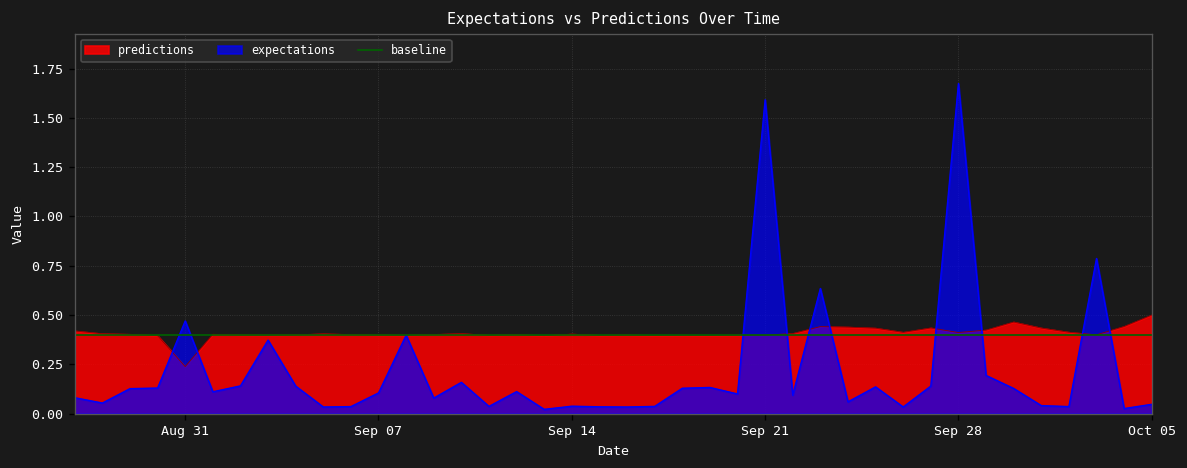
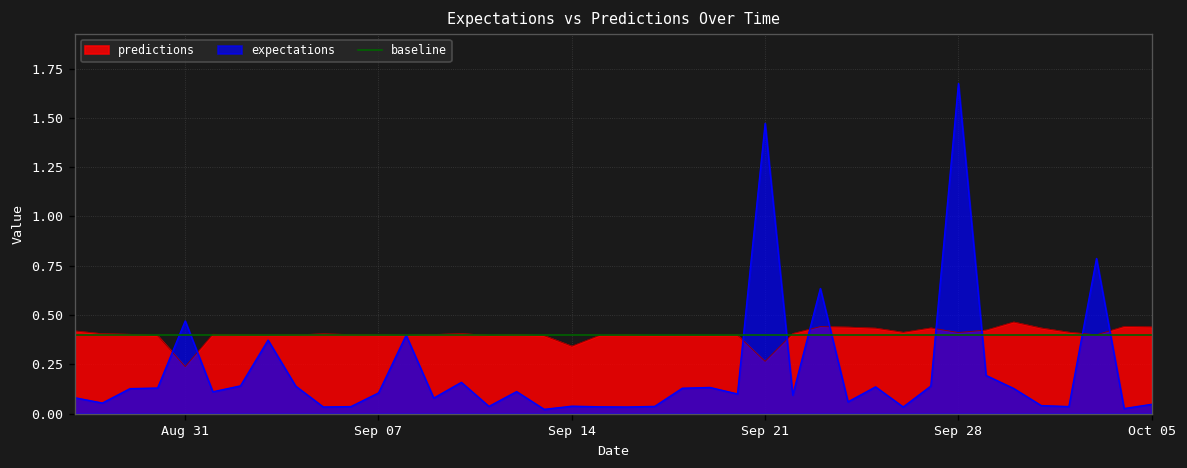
predictions, Sep 14: 0.40 -> 0.34
predictions, Sep 21: 0.40 -> 0.27
expectations, Sep 21: 1.59 -> 1.47
predictions, Oct 05: 0.50 -> 0.44
